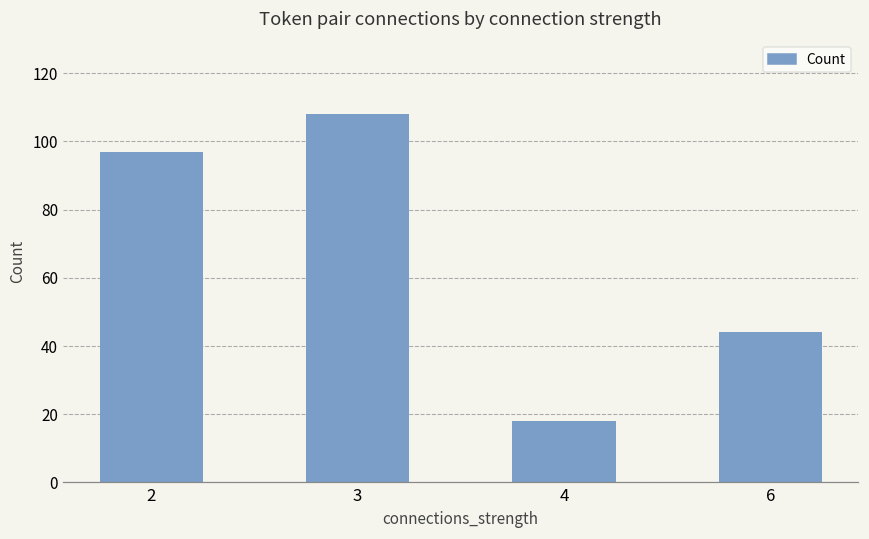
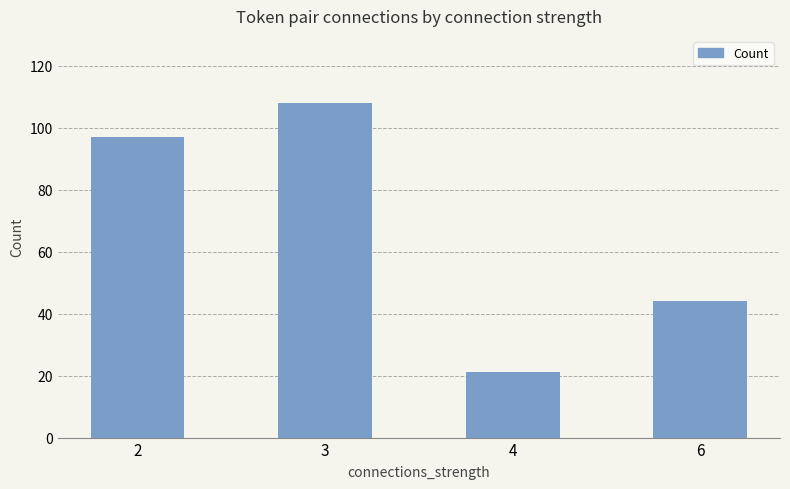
4: 18 -> 21
